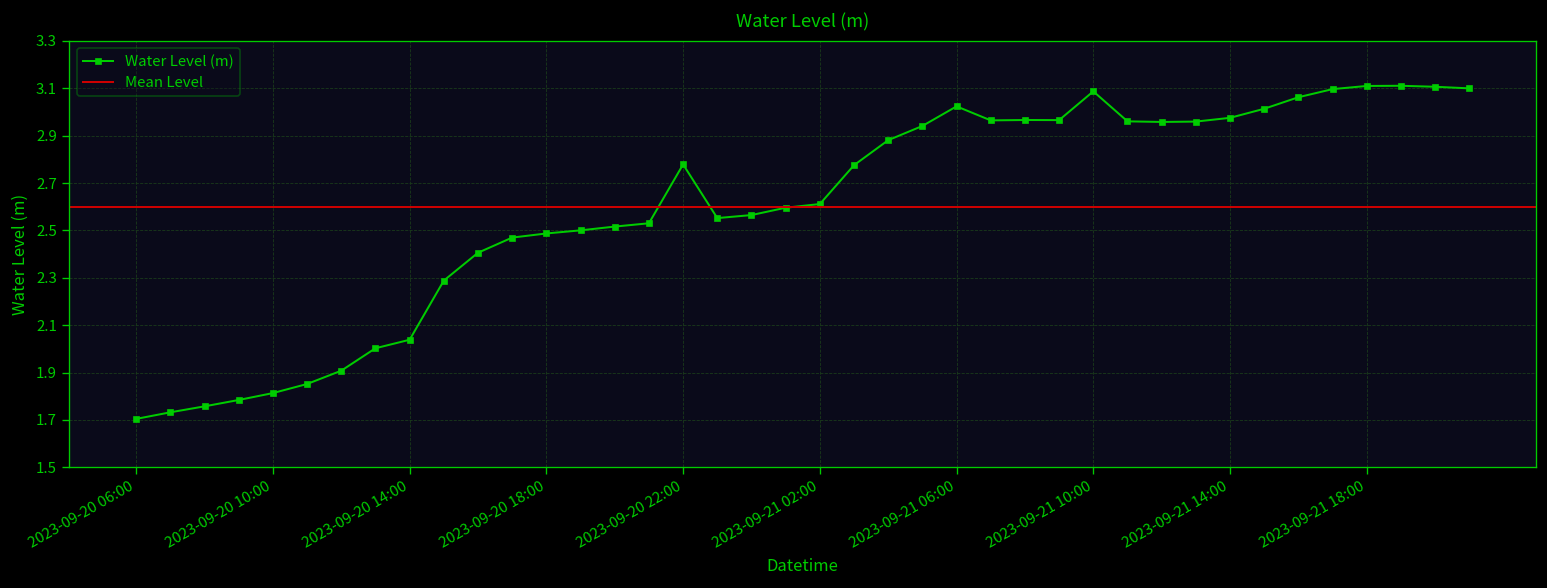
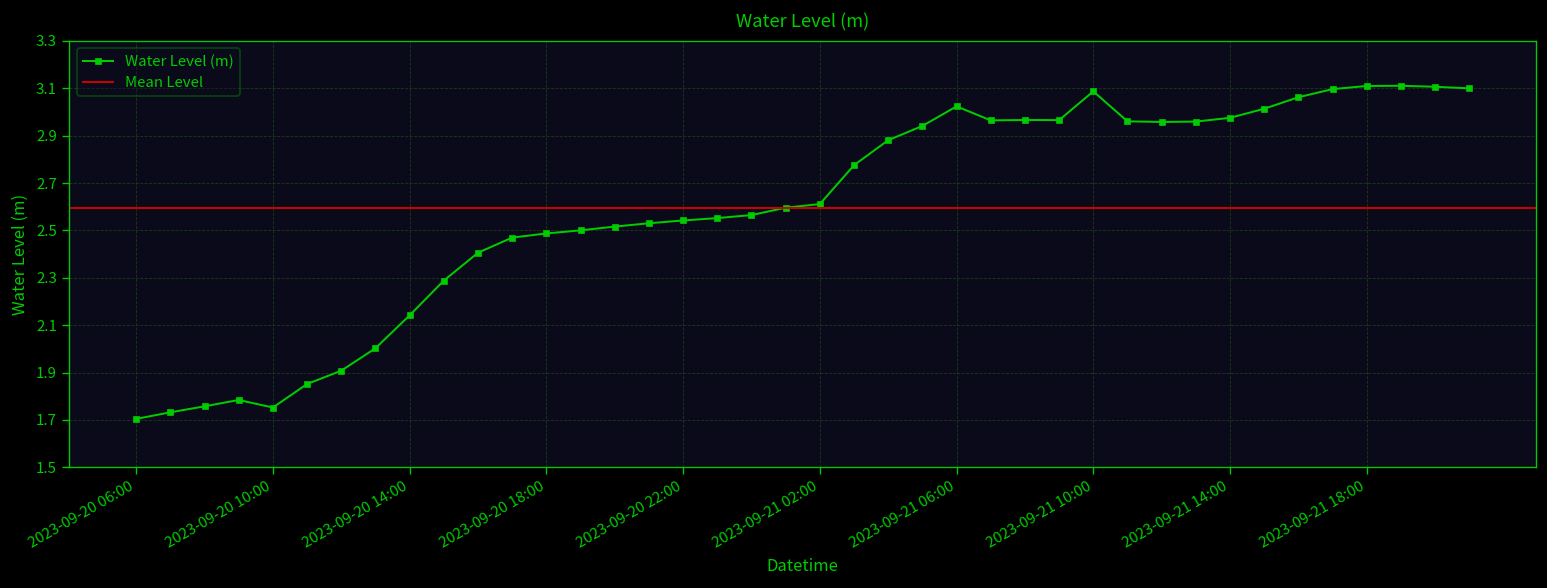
2023-09-20 10:00: 1.81 -> 1.75
2023-09-20 14:00: 2.04 -> 2.14
2023-09-20 22:00: 2.78 -> 2.54
